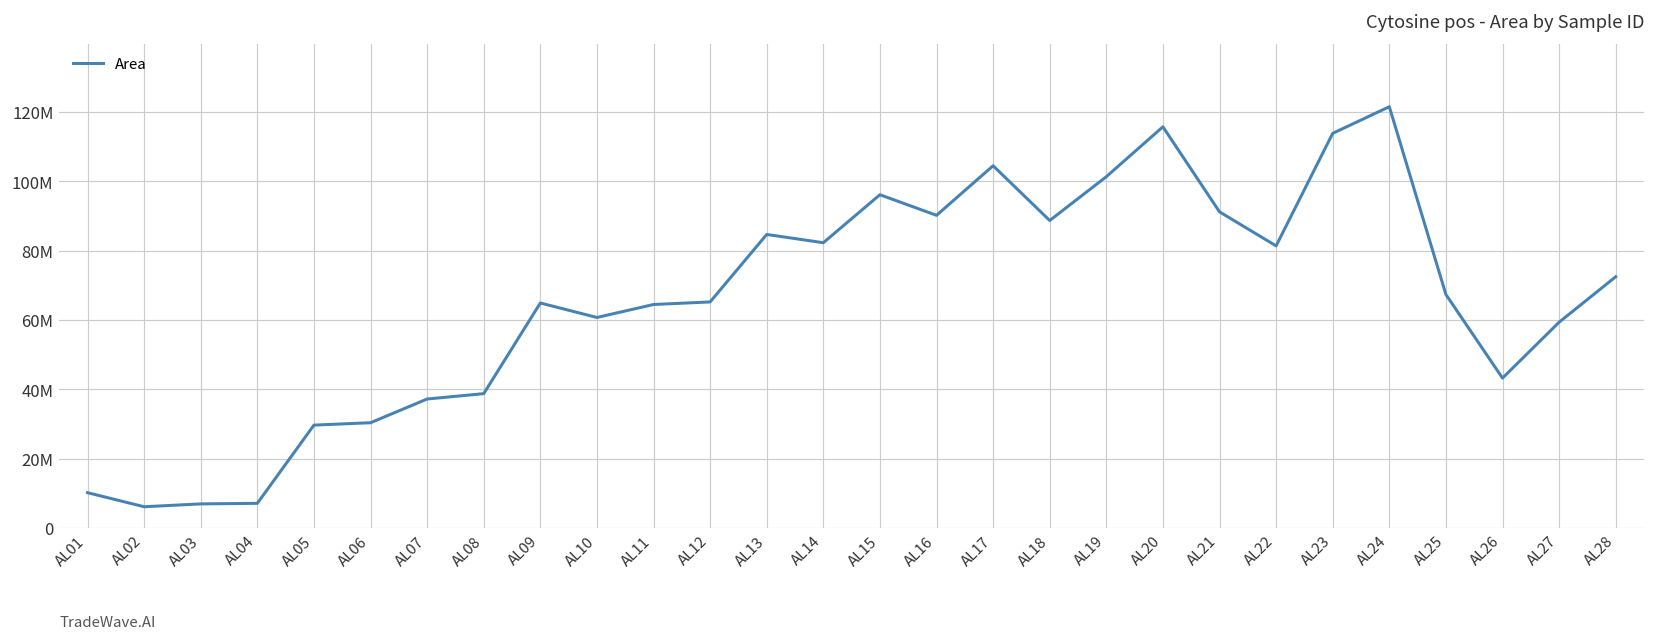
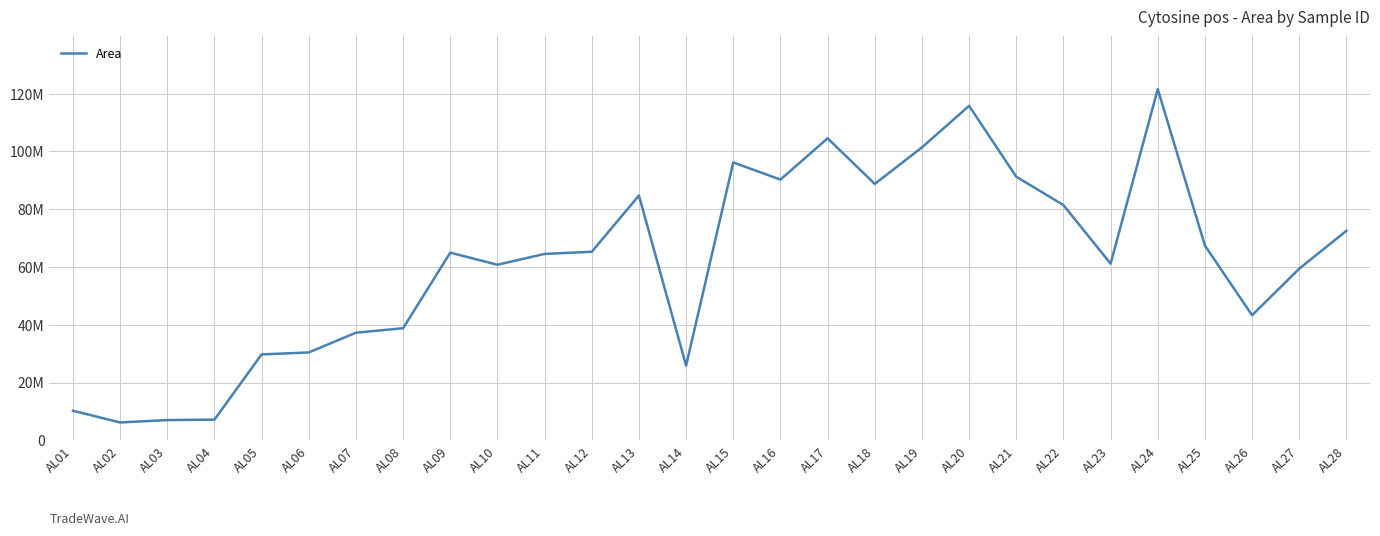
AL14: 82000000 -> 26000000
AL23: 114000000 -> 61000000
